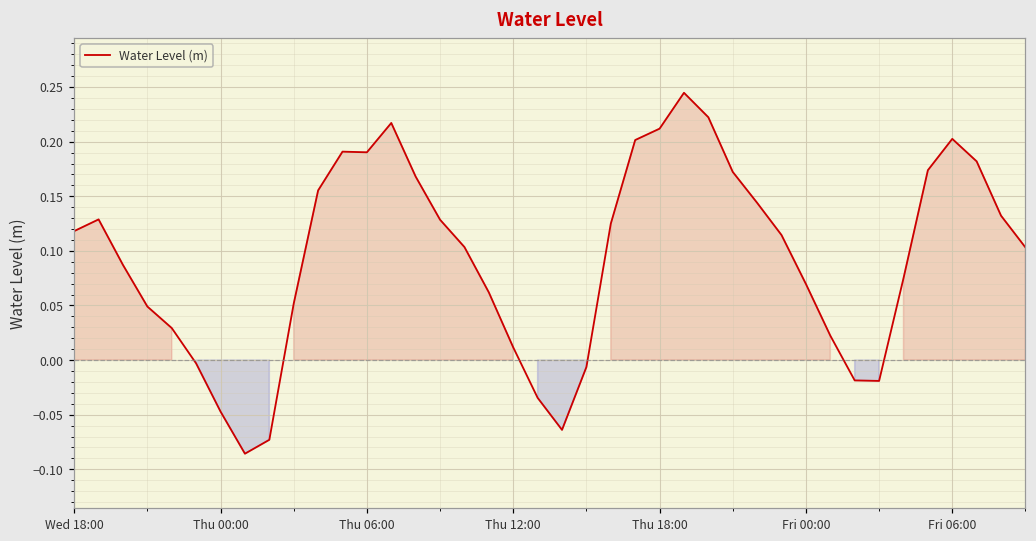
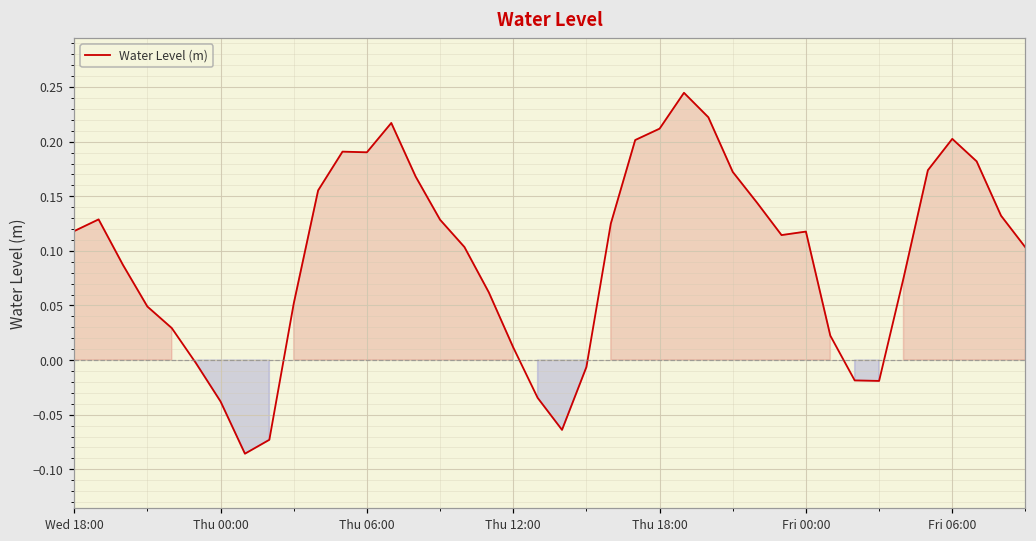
Thu 00:00: -0.05 -> -0.04
Fri 00:00: 0.07 -> 0.12
